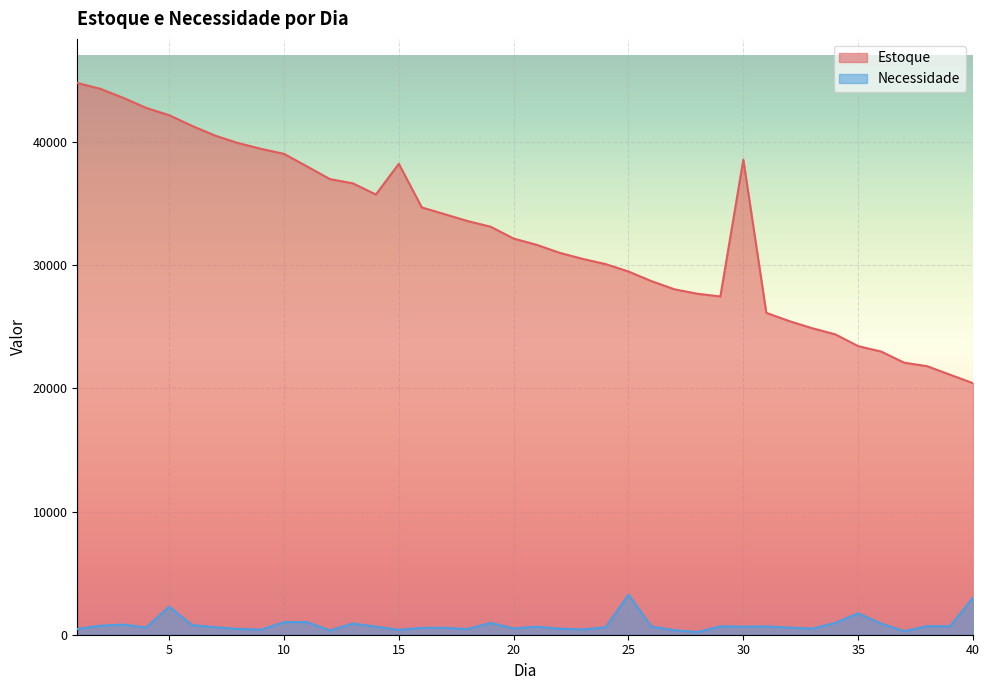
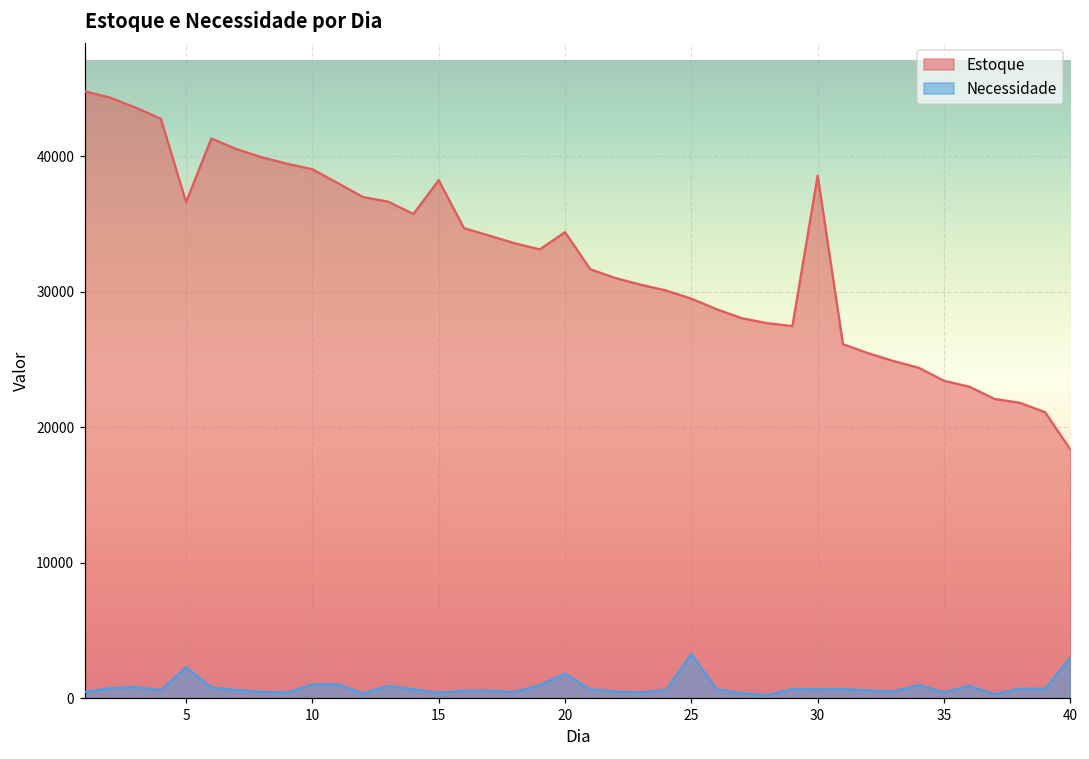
Estoque, 5: 42200 -> 36600
Estoque, 20: 32200 -> 34400
Necessidade, 20: 500 -> 1800
Necessidade, 35: 1700 -> 400
Estoque, 40: 20400 -> 18400
